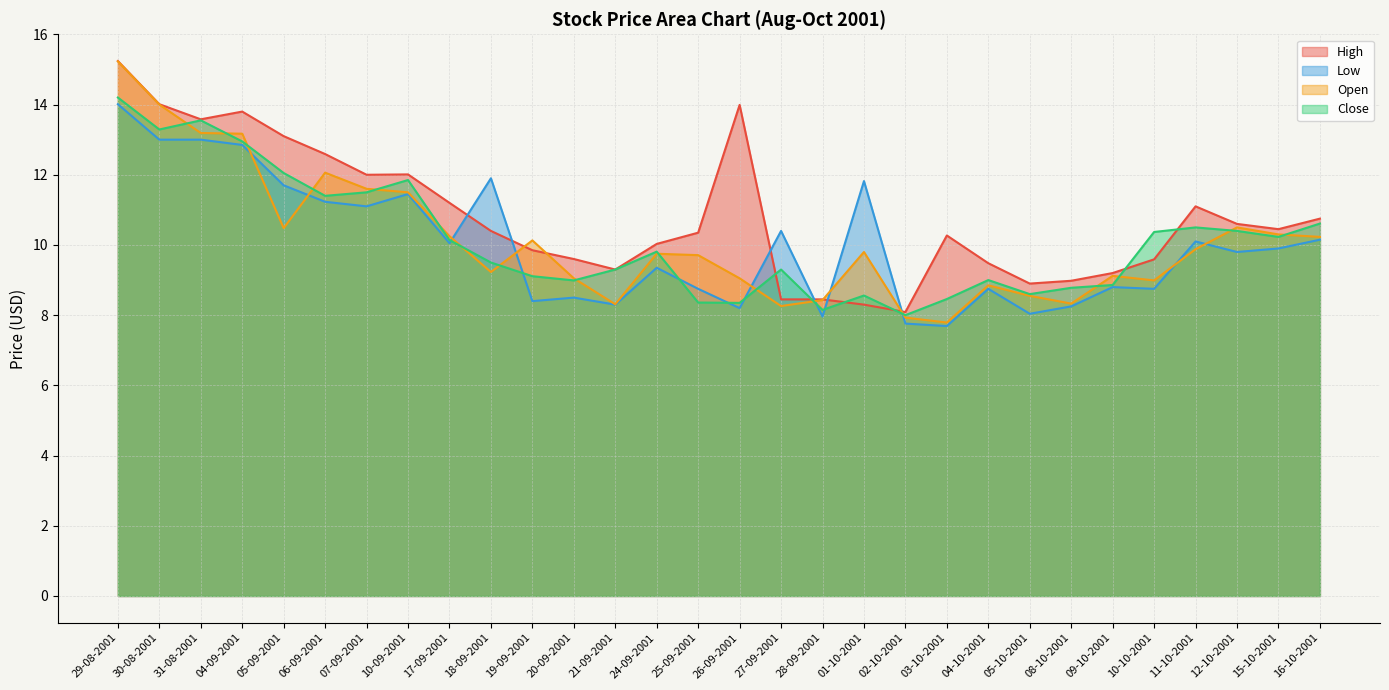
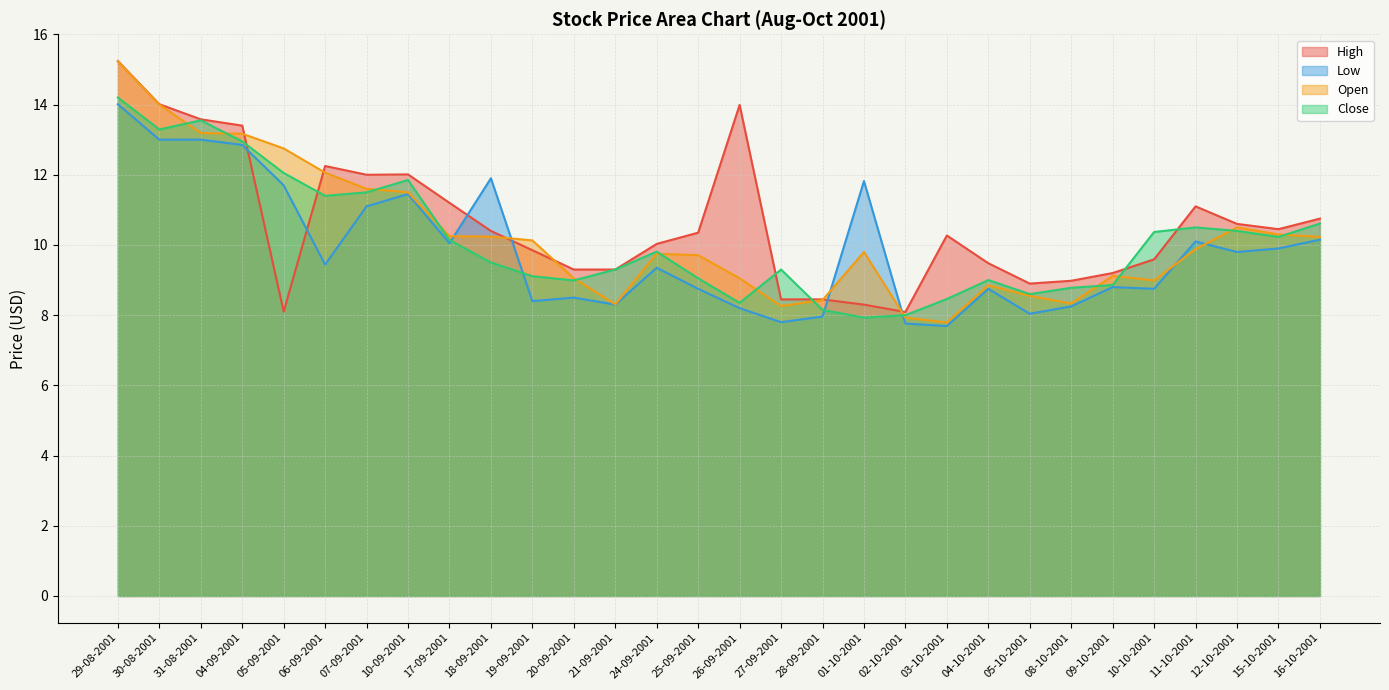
High, 04-09-2001: 13.8 -> 13.4
High, 05-09-2001: 13.1 -> 8.1
Open, 05-09-2001: 10.5 -> 12.8
High, 06-09-2001: 12.6 -> 12.3
Low, 06-09-2001: 11.2 -> 9.4
Open, 18-09-2001: 9.2 -> 10.2
High, 20-09-2001: 9.6 -> 9.3
Close, 25-09-2001: 8.4 -> 9.1
Low, 27-09-2001: 10.4 -> 7.8
Close, 01-10-2001: 8.6 -> 7.9
